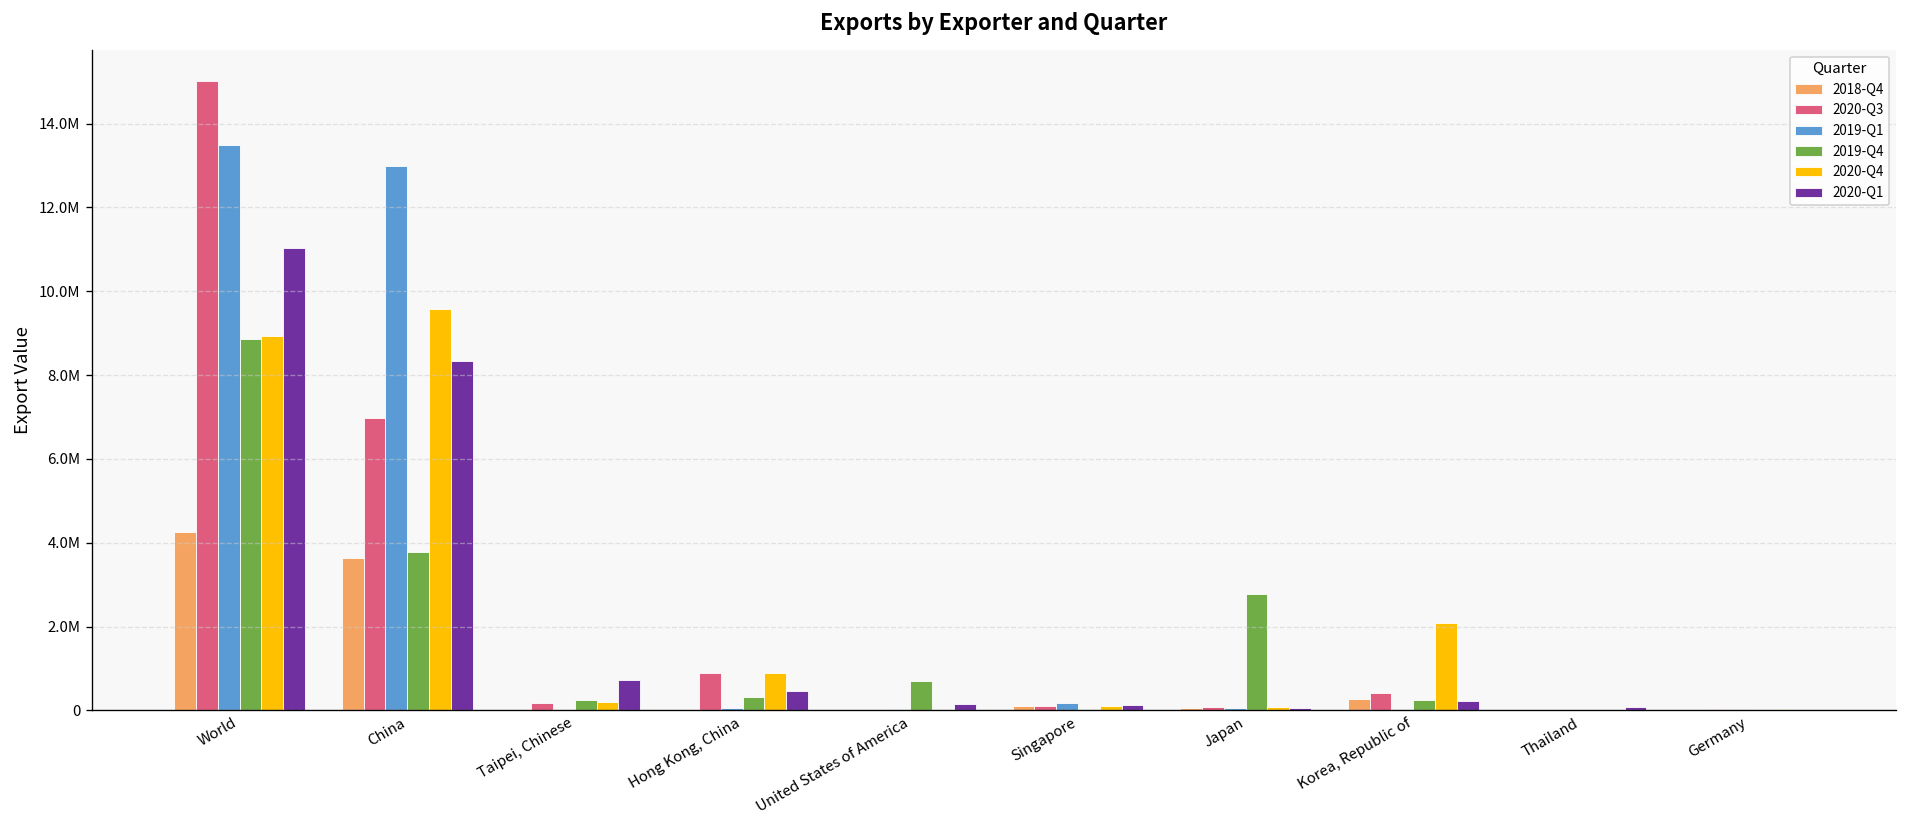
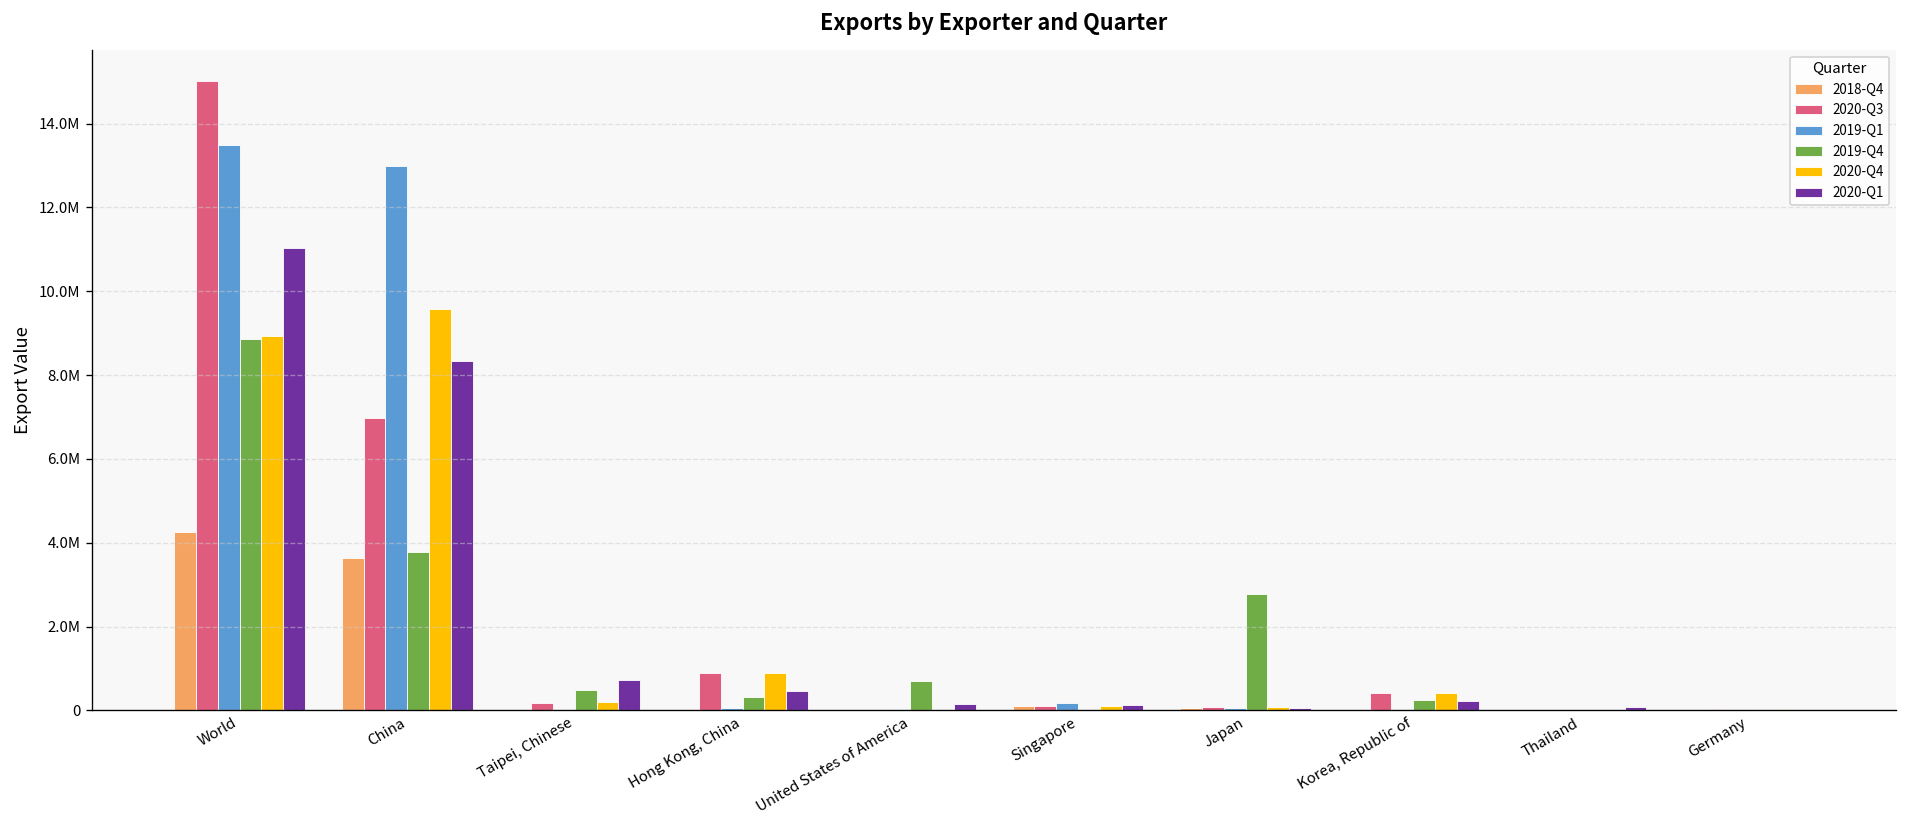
2019-Q4, Taipei, Chinese: 200000 -> 500000
2018-Q4, Korea, Republic of: 300000 -> 0
2020-Q4, Korea, Republic of: 2100000 -> 400000
